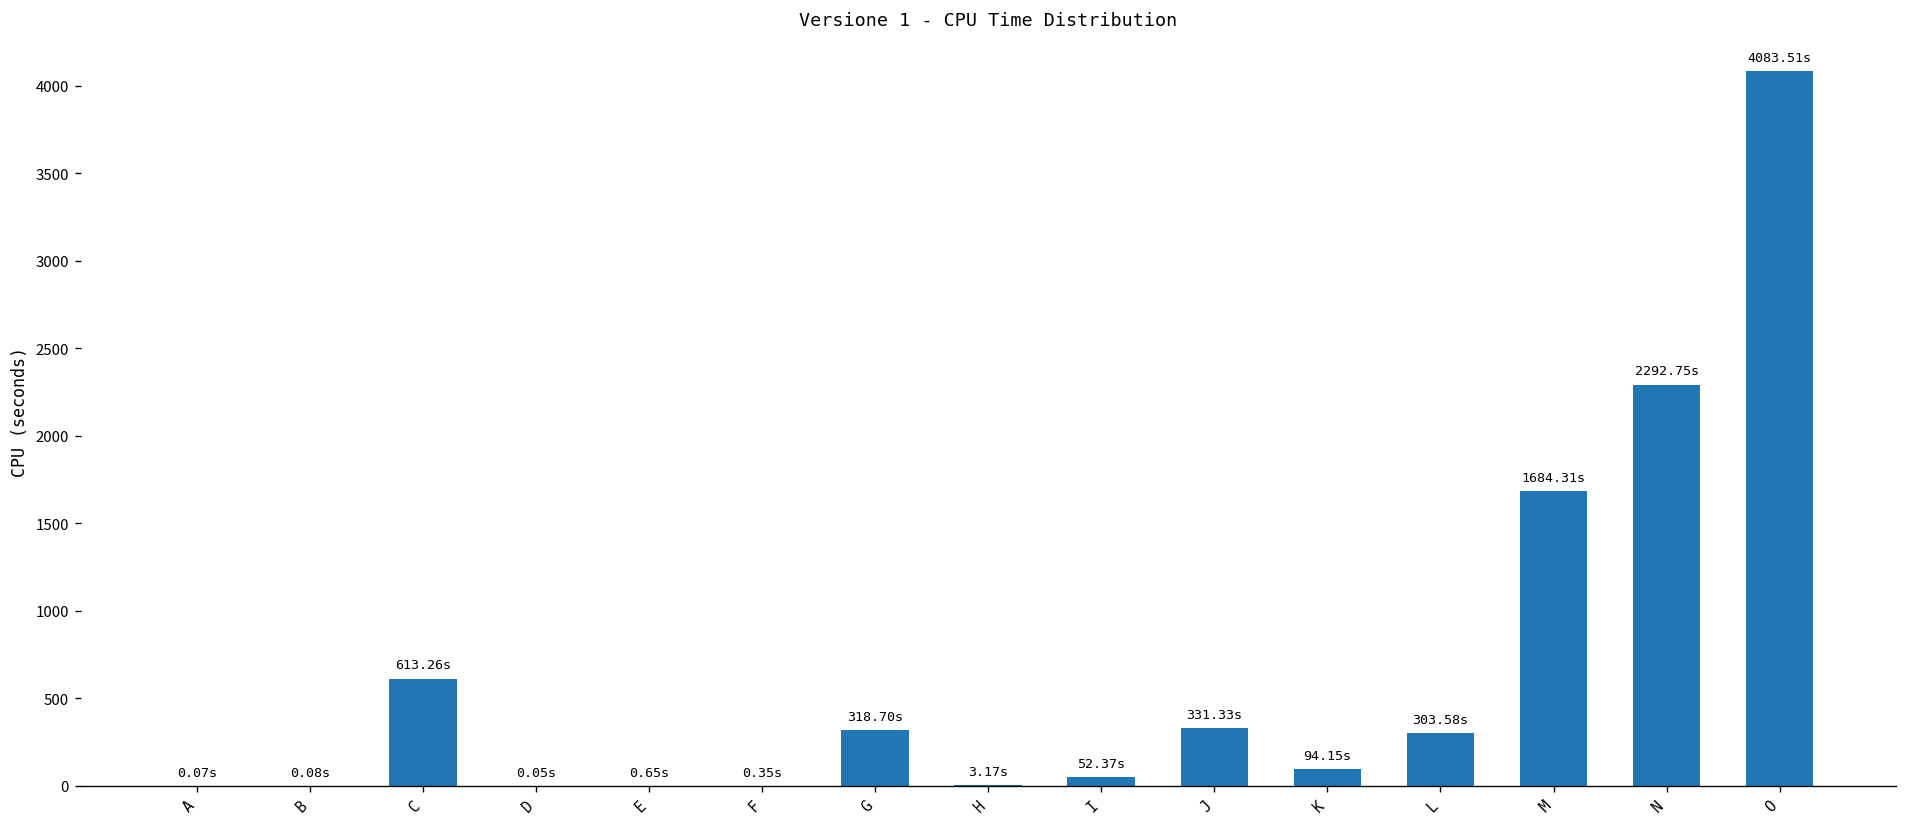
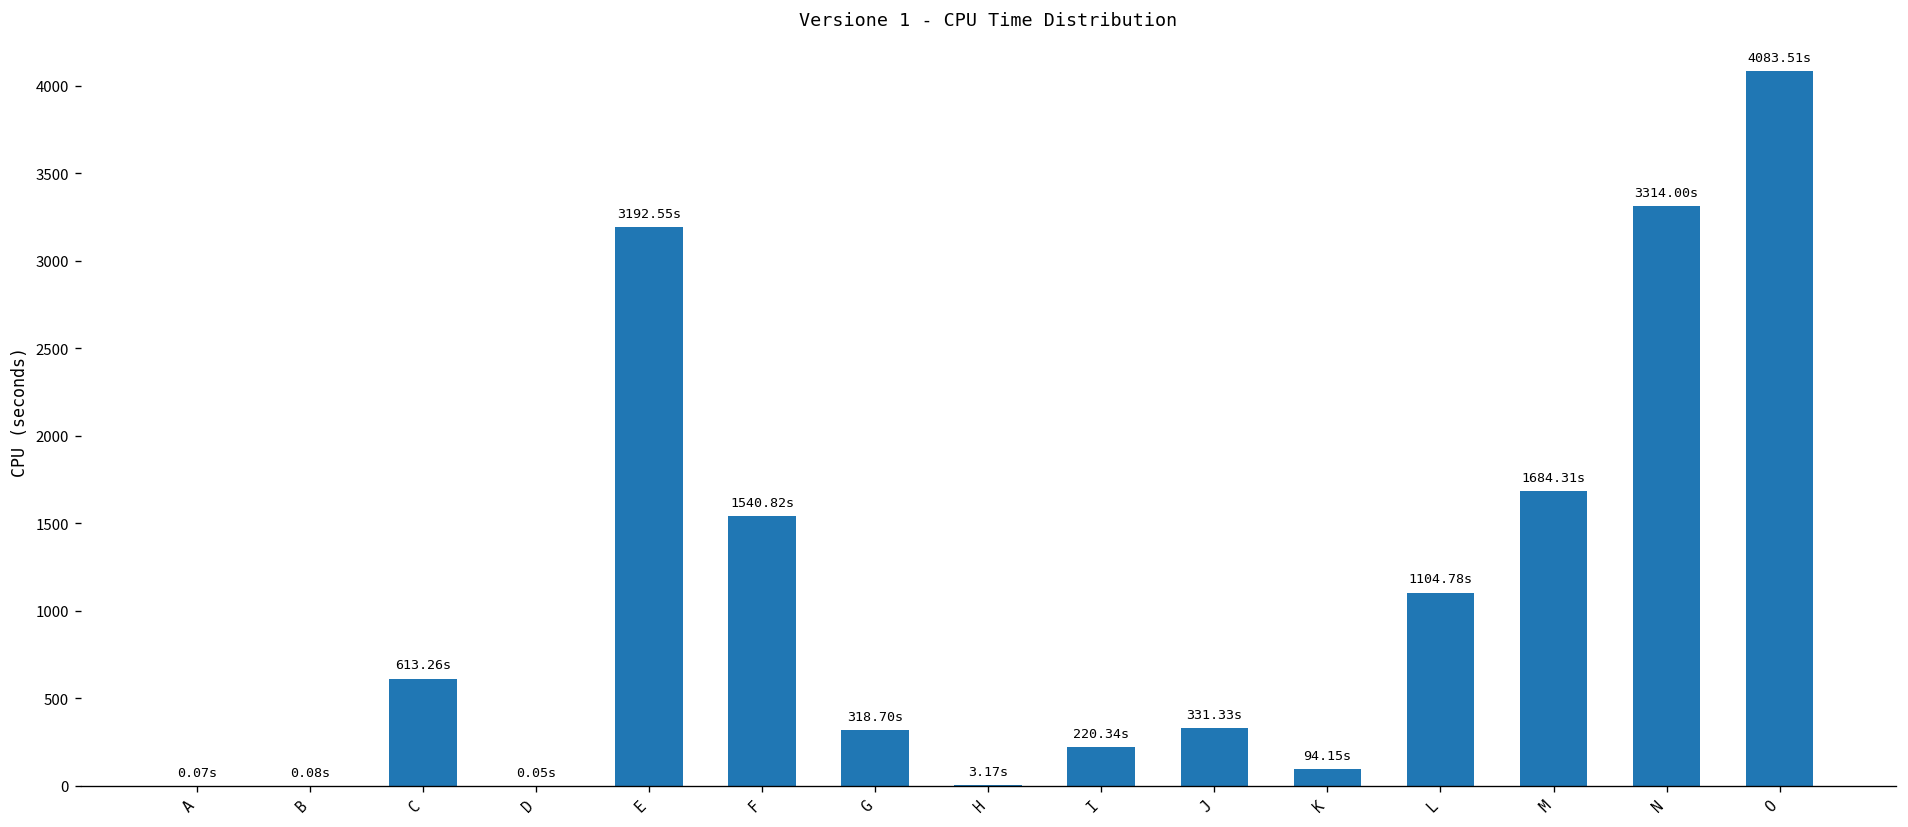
E: 0.65s -> 3192.55s
F: 0.35s -> 1540.82s
I: 52.37s -> 220.34s
L: 303.58s -> 1104.78s
N: 2292.75s -> 3314.00s
